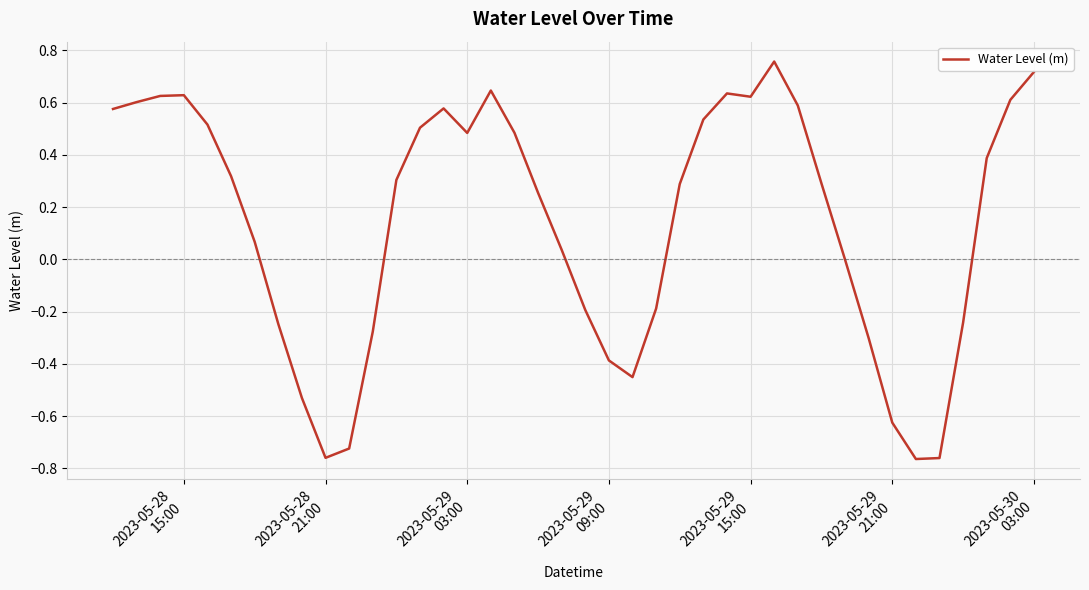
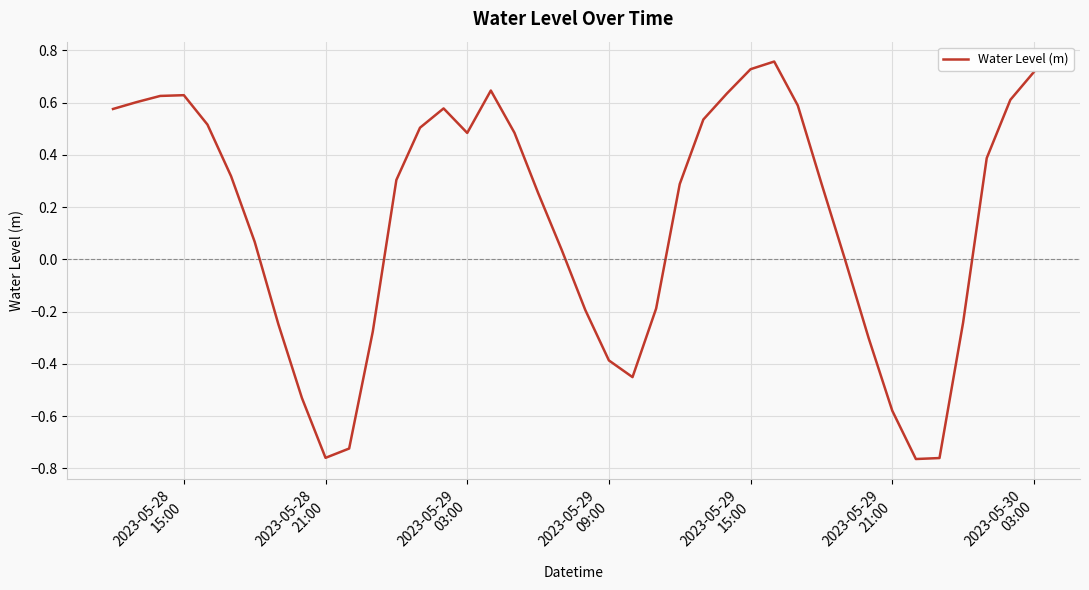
2023-05-29 15:00: 0.62 -> 0.73
2023-05-29 21:00: -0.62 -> -0.58
